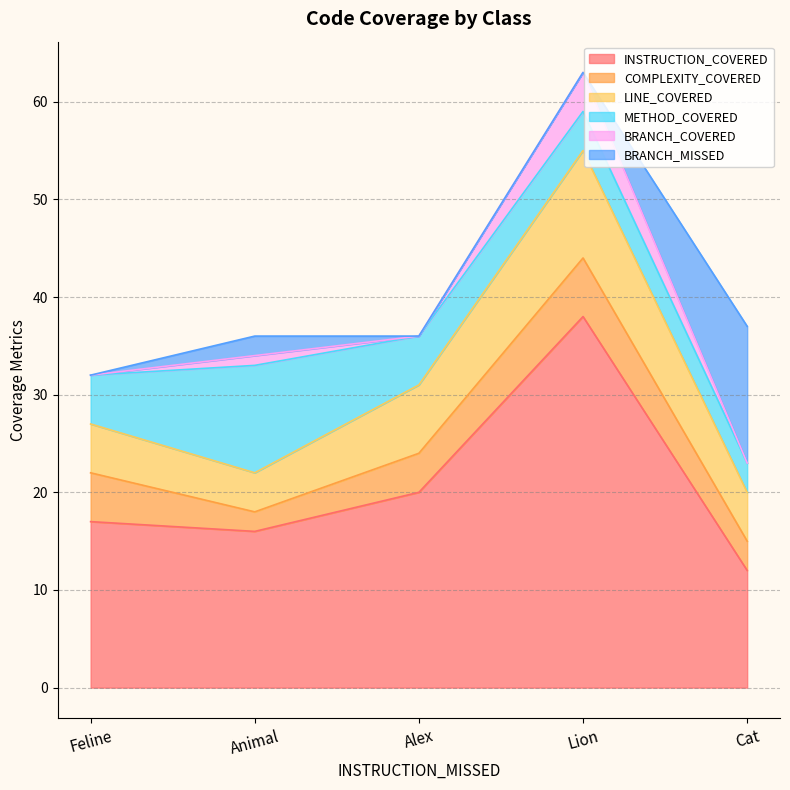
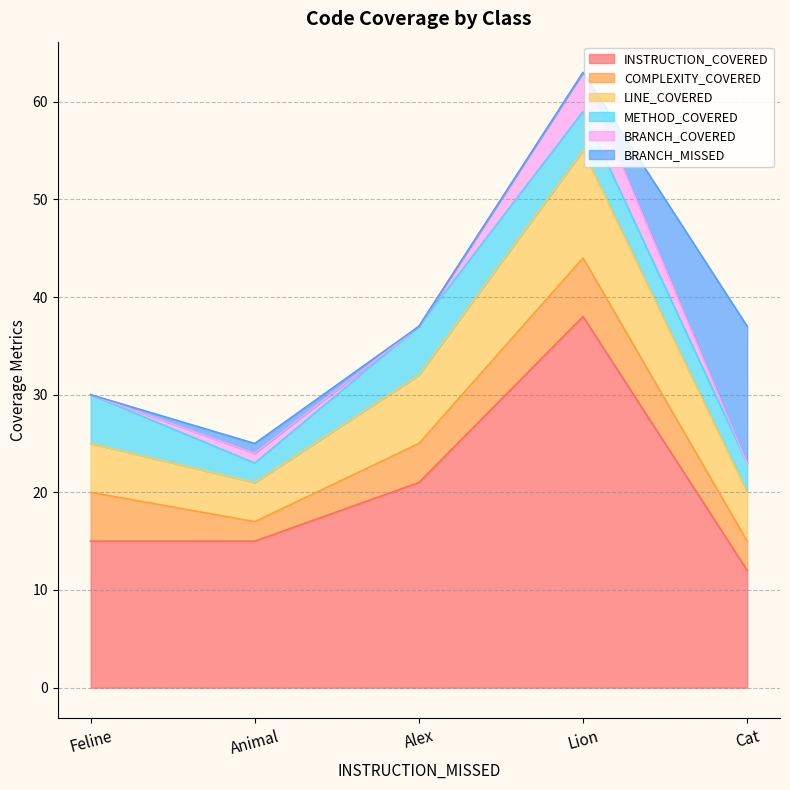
INSTRUCTION_COVERED, Feline: 17 -> 15
INSTRUCTION_COVERED, Animal: 16 -> 15
METHOD_COVERED, Animal: 11 -> 2
BRANCH_MISSED, Animal: 2 -> 1
INSTRUCTION_COVERED, Alex: 20 -> 21
